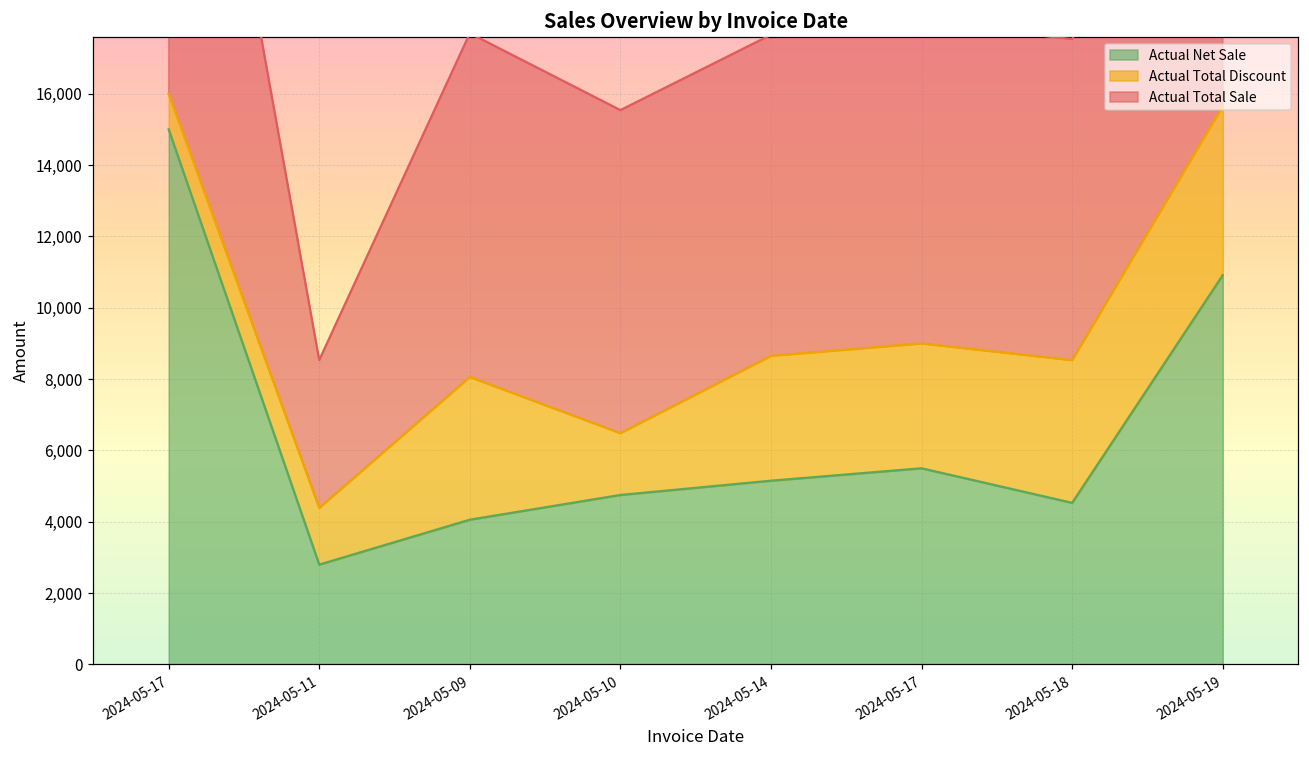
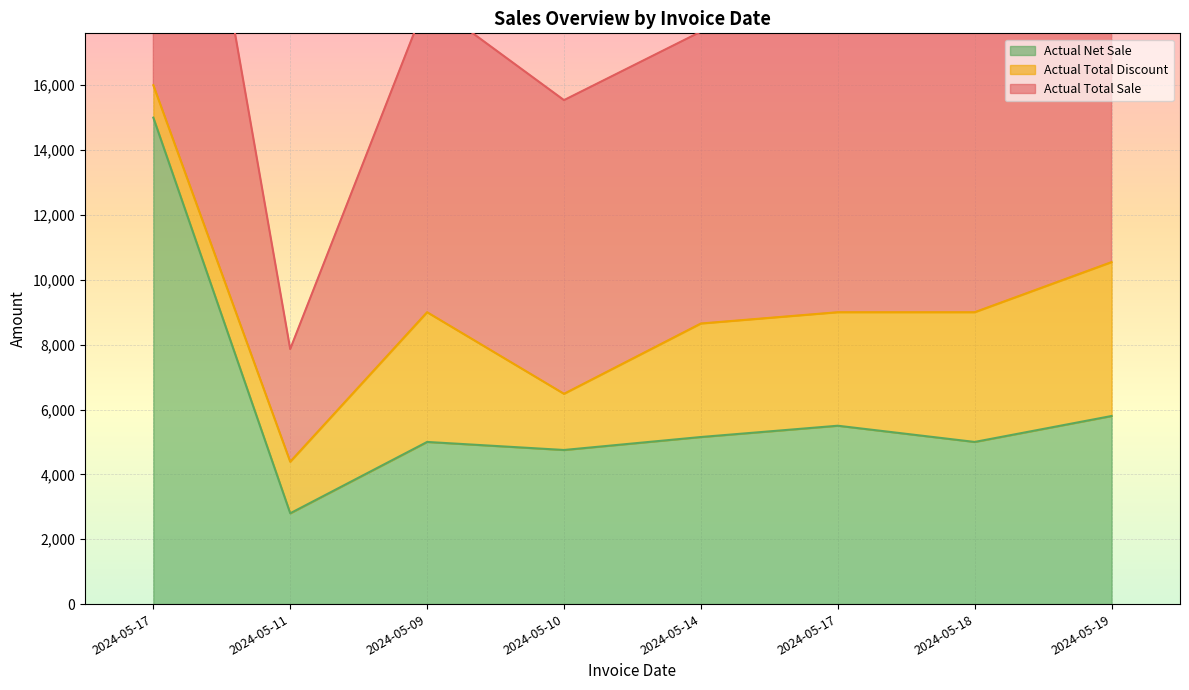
Actual Total Sale, 2024-05-11: 4,100 -> 3,500
Actual Net Sale, 2024-05-09: 4,100 -> 5,000
Actual Net Sale, 2024-05-18: 4,500 -> 5,000
Actual Net Sale, 2024-05-19: 10,900 -> 5,800
